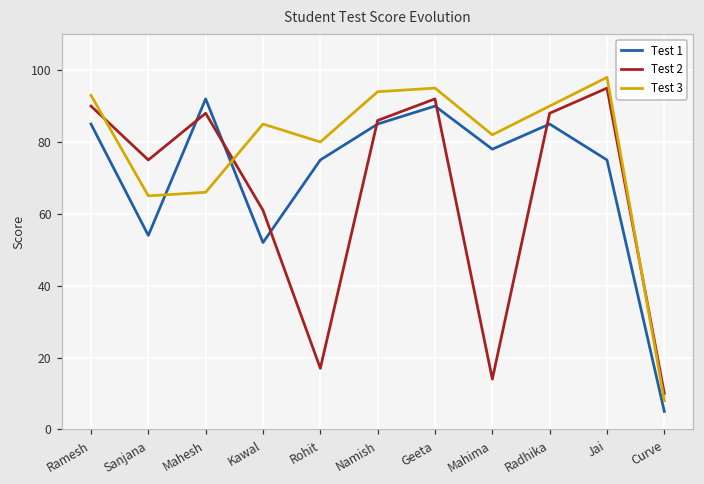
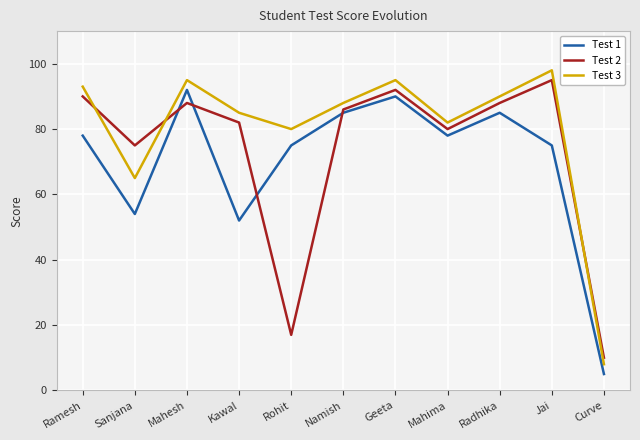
Test 1, Ramesh: 85 -> 78
Test 3, Mahesh: 66 -> 95
Test 2, Kawal: 61 -> 82
Test 3, Namish: 94 -> 88
Test 2, Mahima: 14 -> 80
